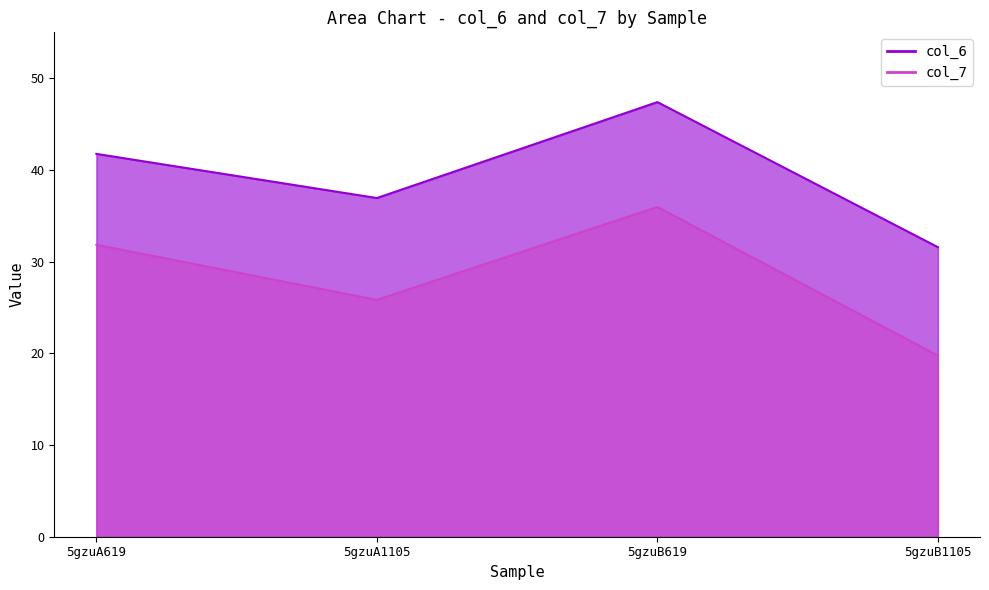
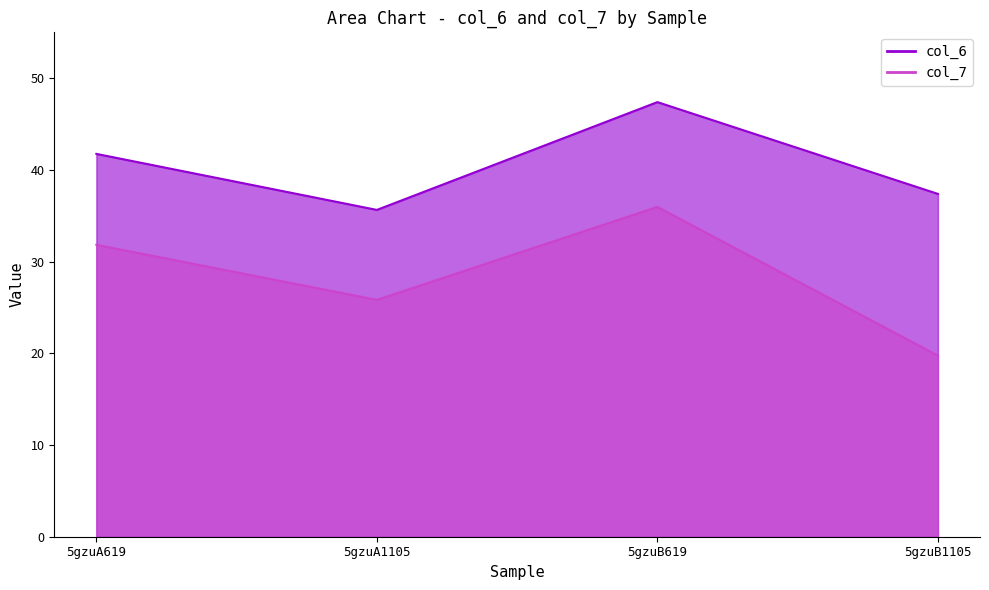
col_6, 5gzuA1105: 37 -> 36
col_6, 5gzuB1105: 32 -> 37
